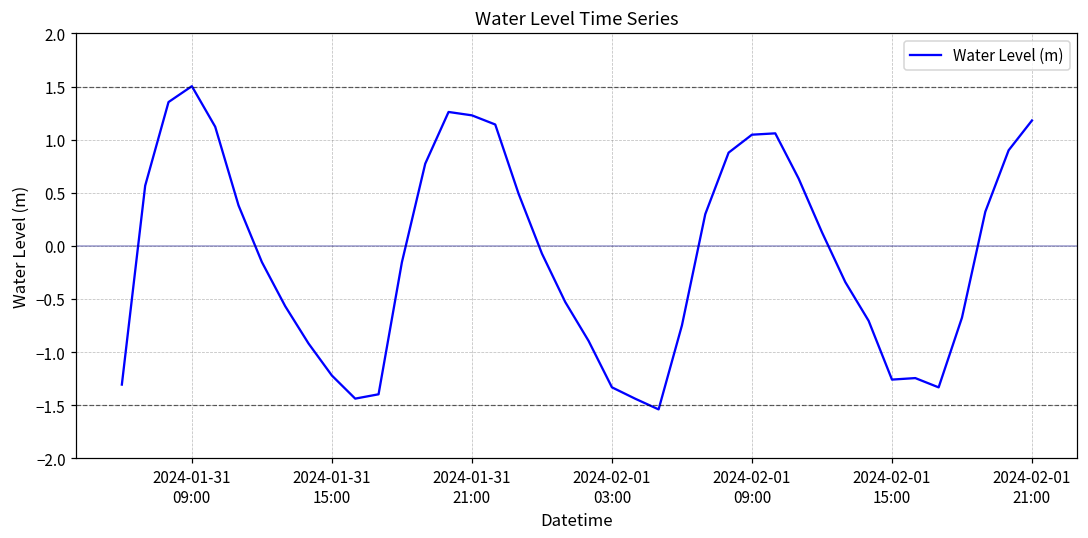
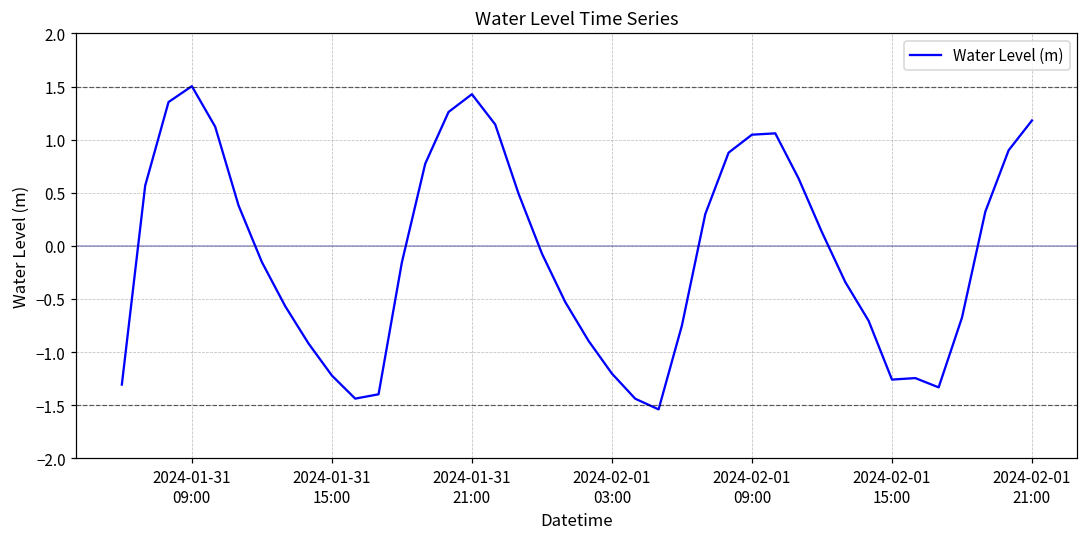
2024-01-31 21:00: 1.2 -> 1.4
2024-02-01 03:00: -1.3 -> -1.2
